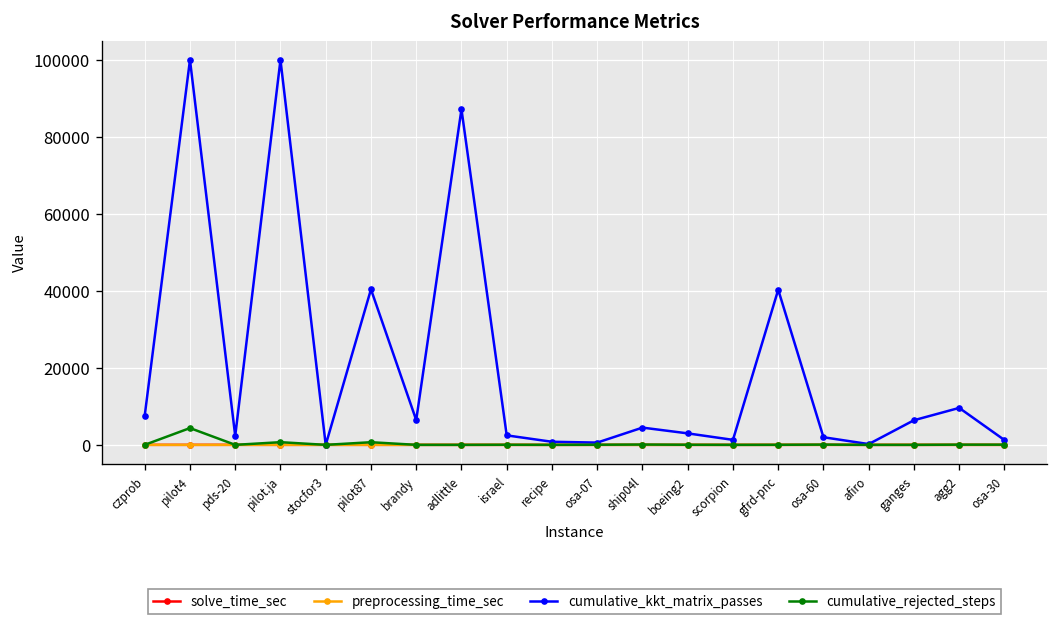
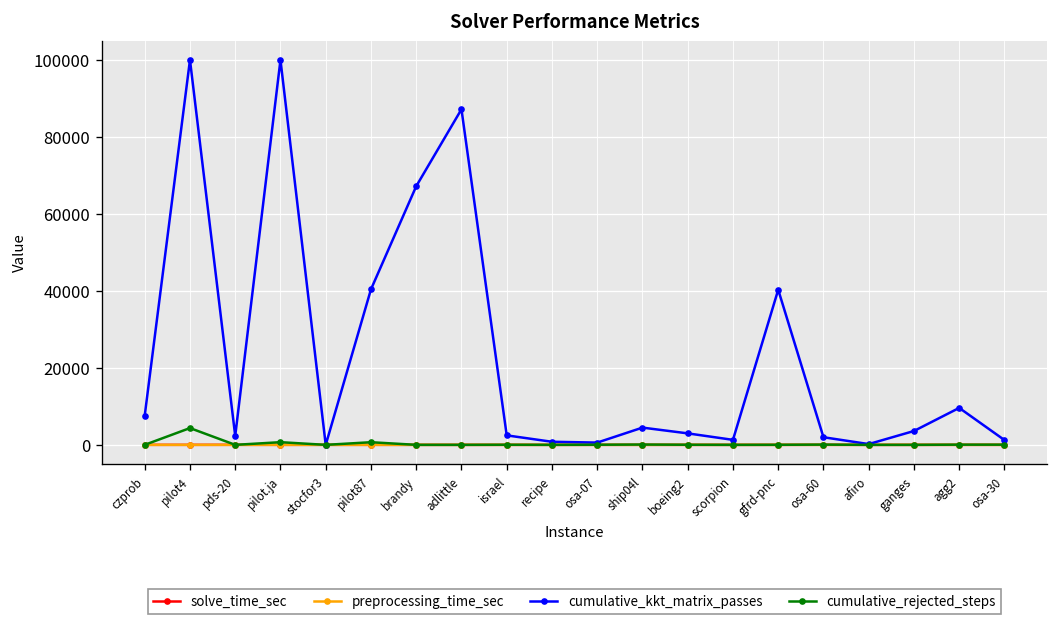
cumulative_kkt_matrix_passes, brandy: 6000 -> 67000
cumulative_kkt_matrix_passes, ganges: 6000 -> 4000
